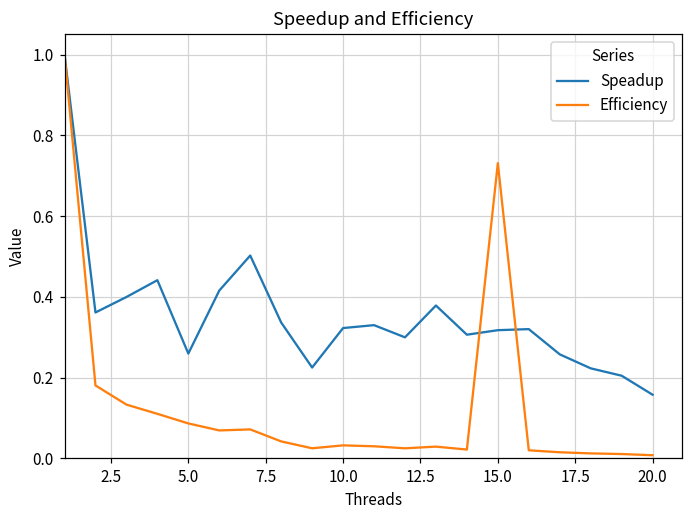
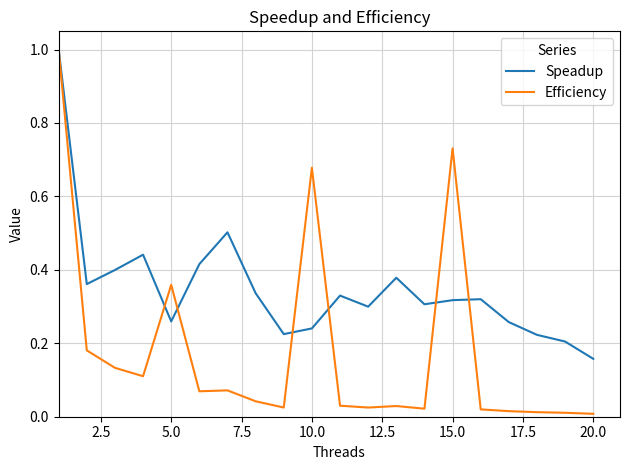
Efficiency, 5.0: 0.09 -> 0.36
Speadup, 10.0: 0.32 -> 0.24
Efficiency, 10.0: 0.03 -> 0.68
